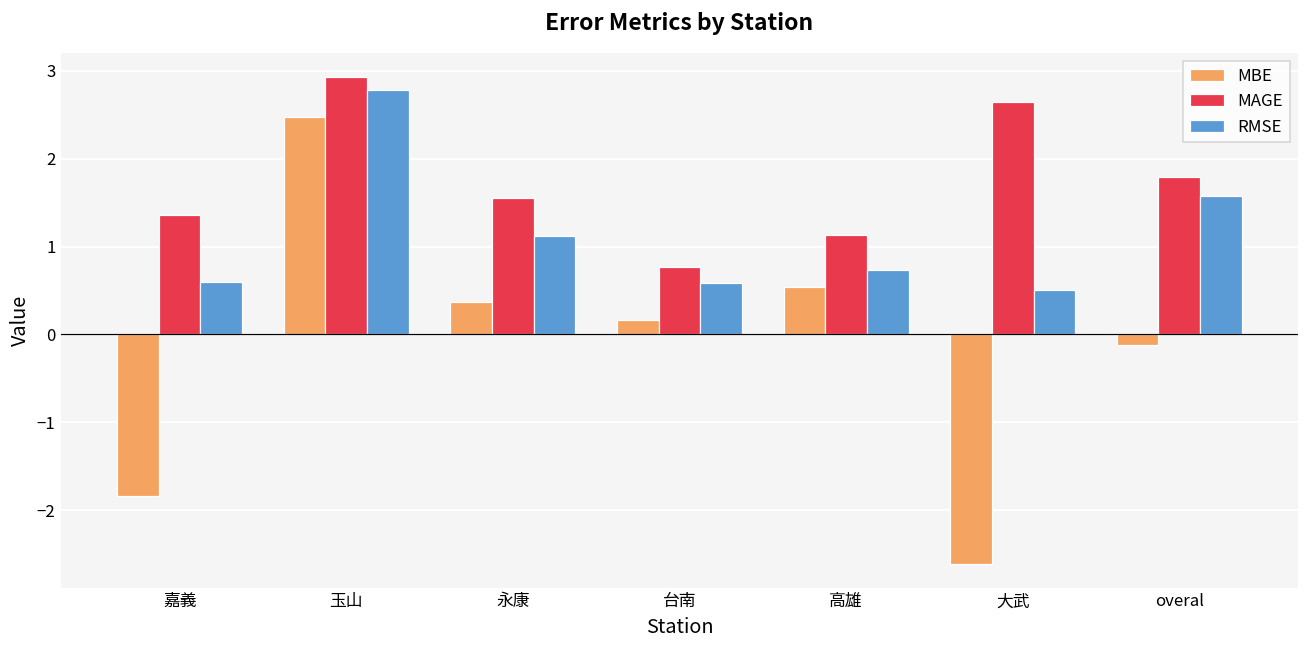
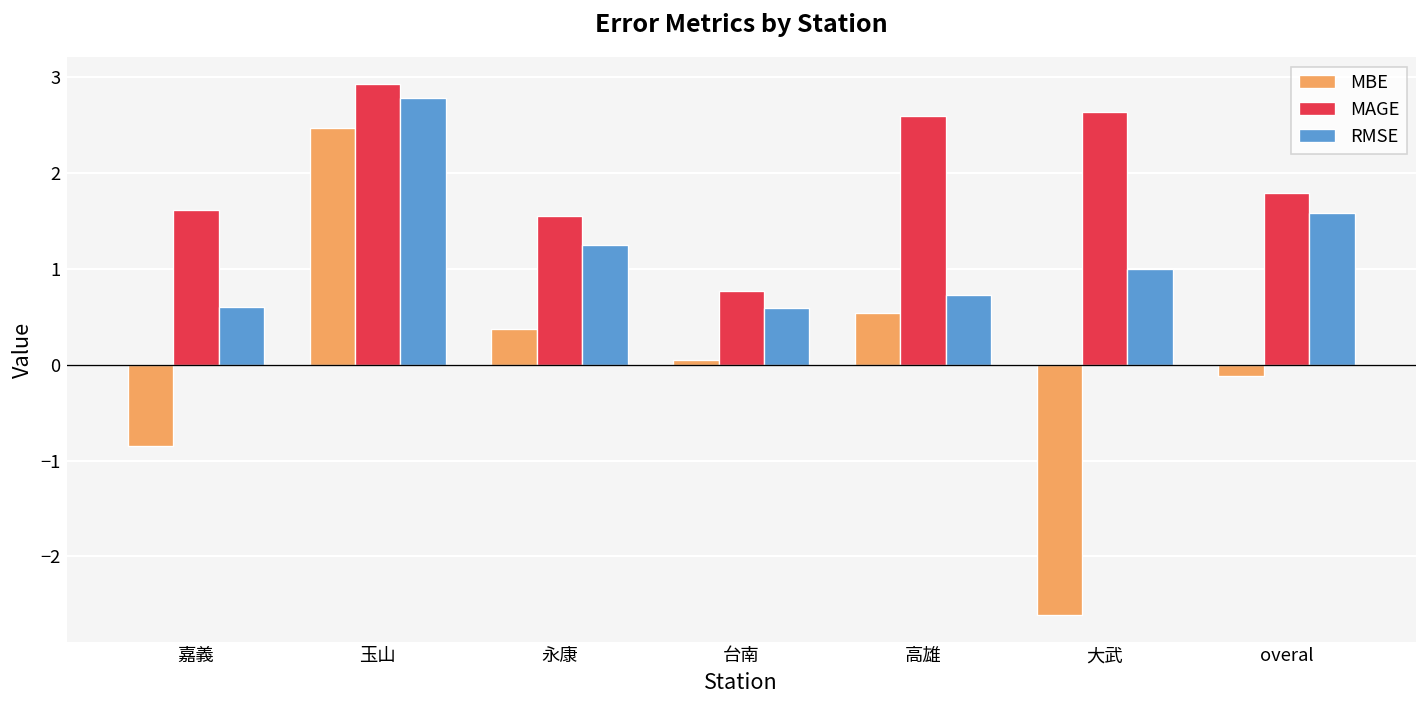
MBE, 嘉義: -1.8 -> -0.9
MAGE, 嘉義: 1.4 -> 1.6
RMSE, 永康: 1.1 -> 1.3
MBE, 台南: 0.2 -> 0.1
MAGE, 高雄: 1.1 -> 2.6
RMSE, 大武: 0.5 -> 1.0
